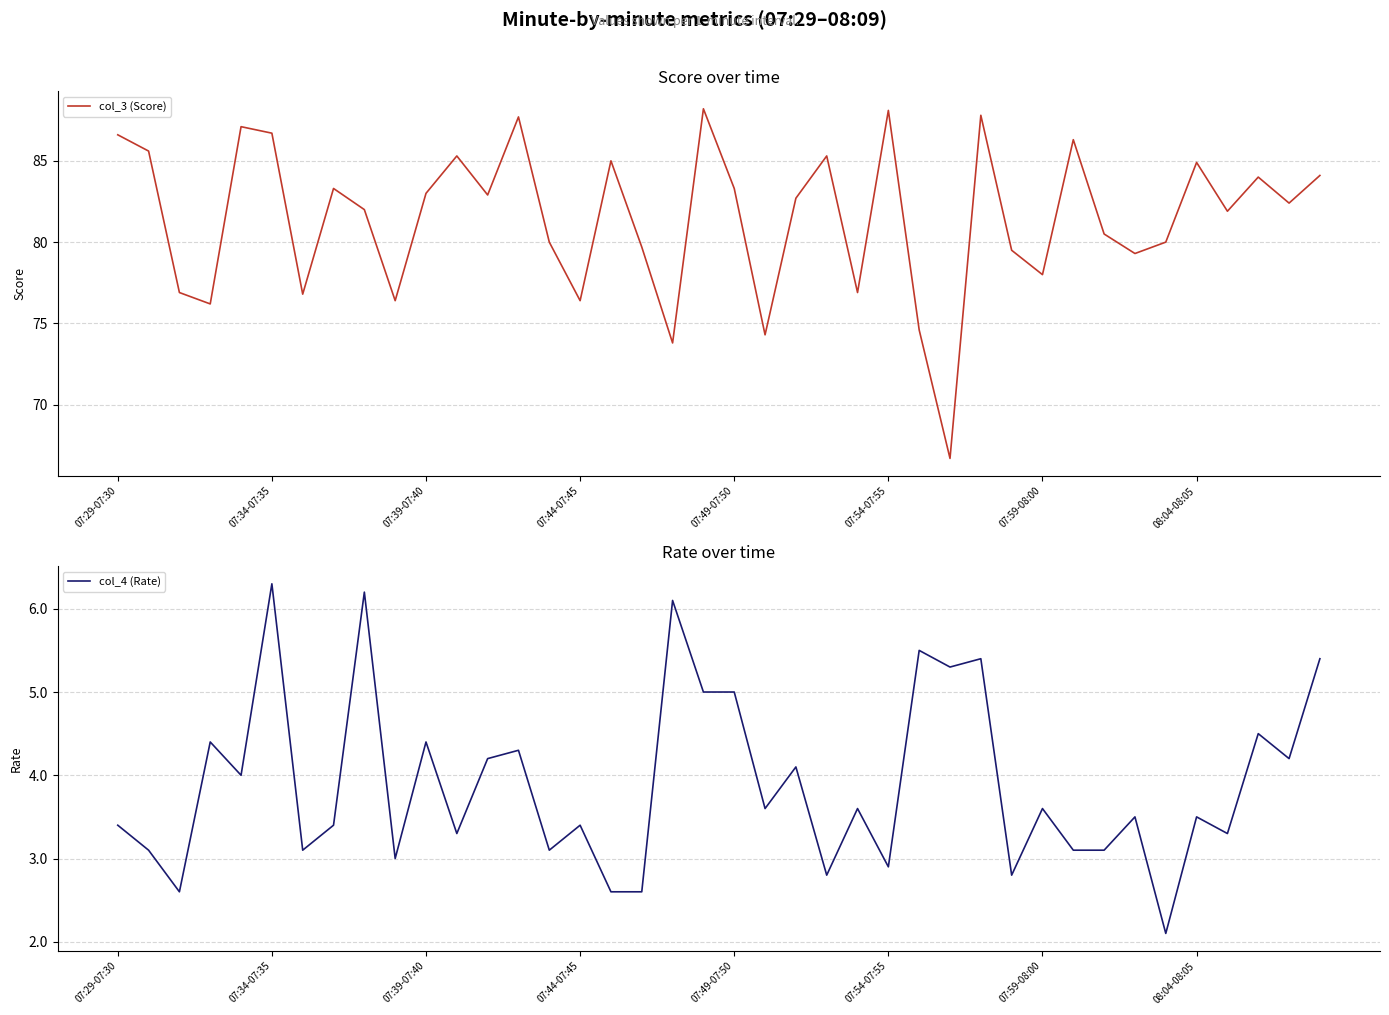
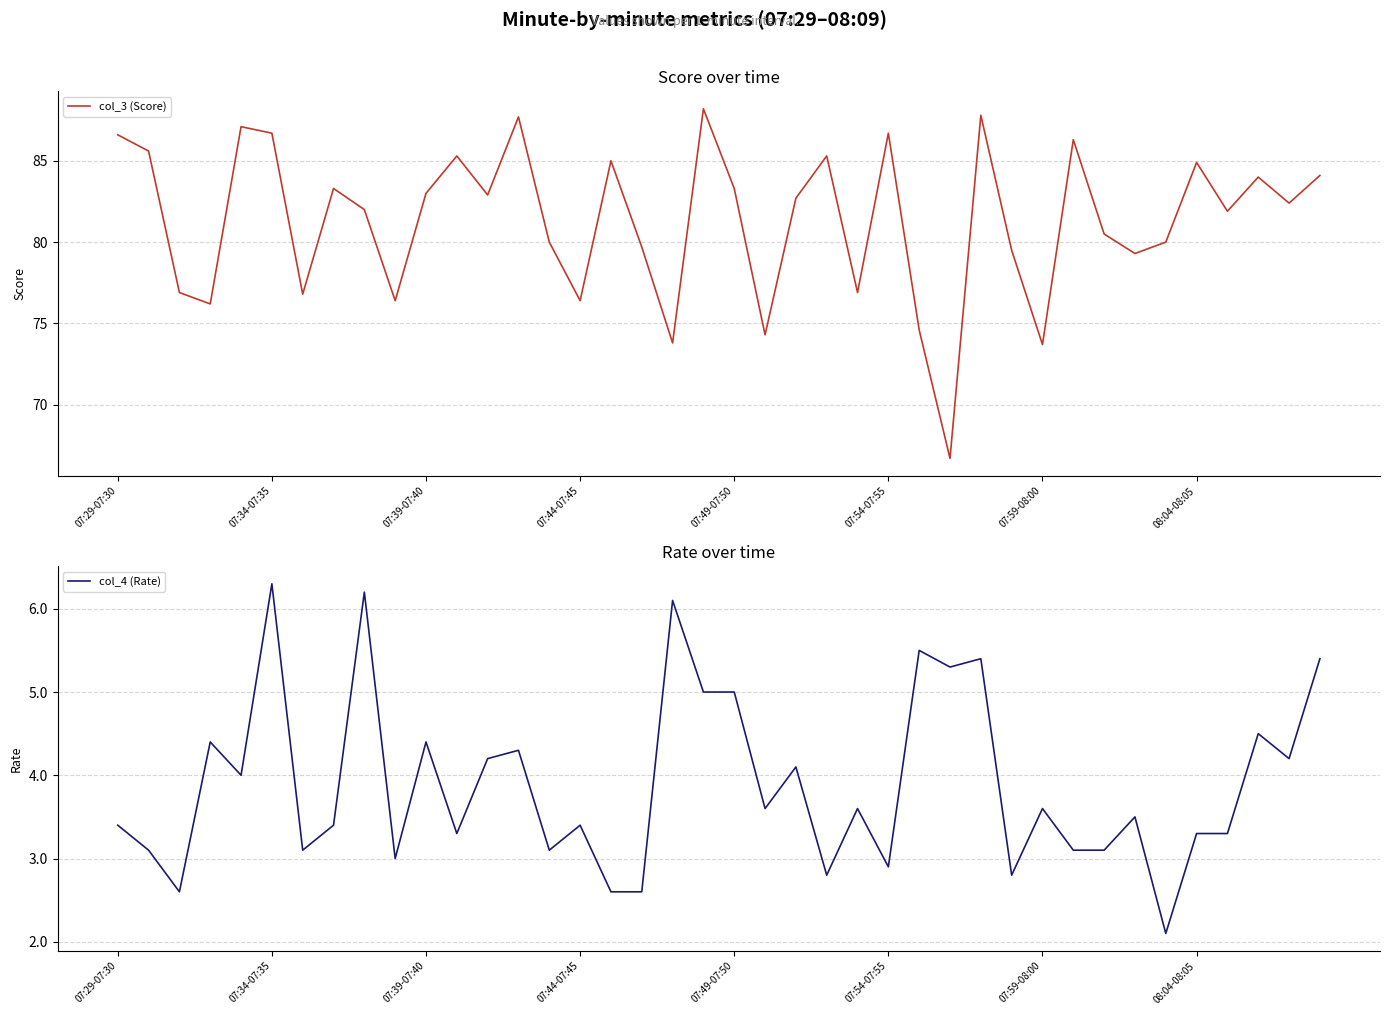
Score over time, 07:54-07:55: 88.1 -> 86.7
Score over time, 07:59-08:00: 78.0 -> 73.7
Rate over time, 08:04-08:05: 3.5 -> 3.3
